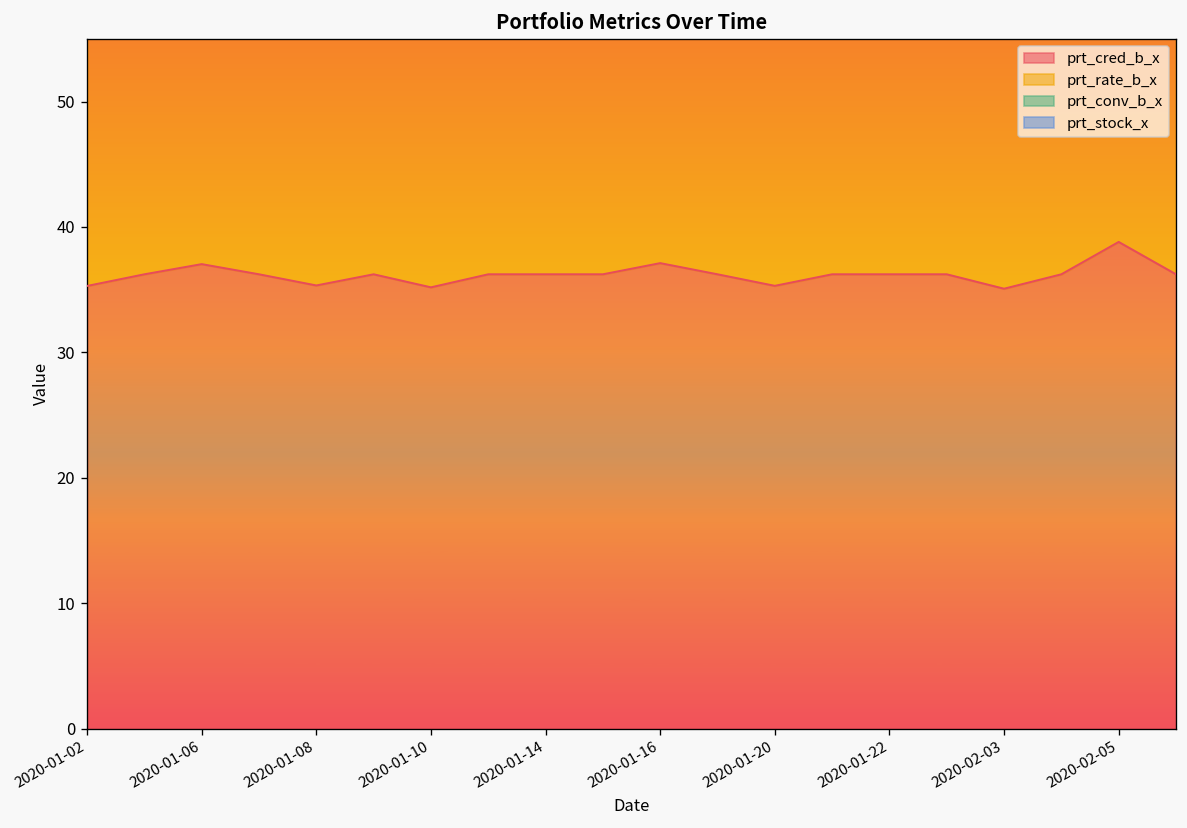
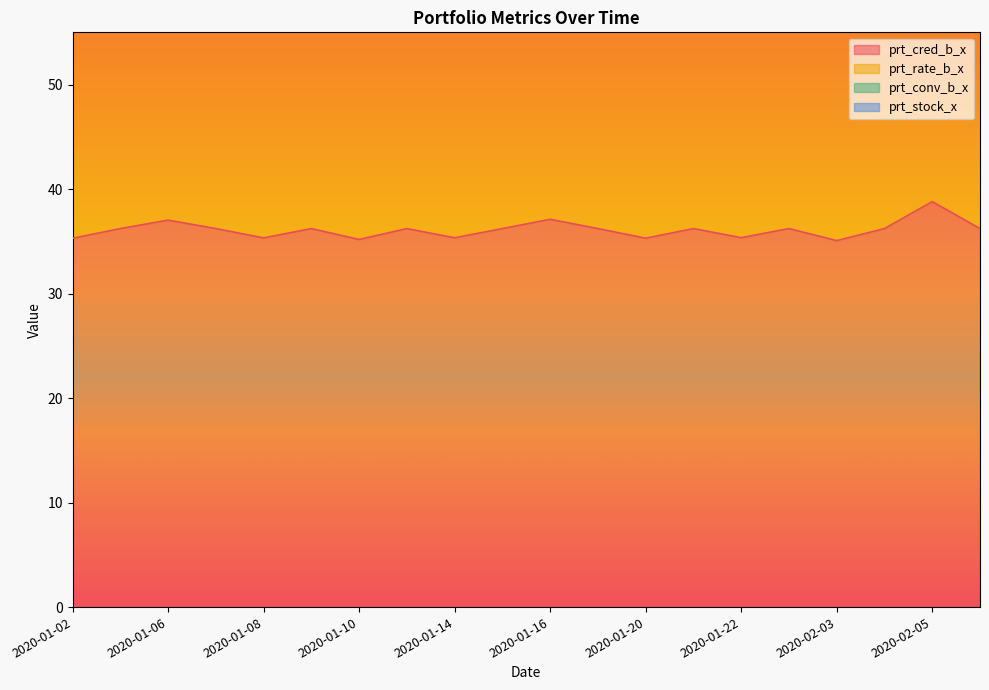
prt_cred_b_x, 2020-01-14: 36.2 -> 35.3
prt_cred_b_x, 2020-01-22: 36.2 -> 35.4
